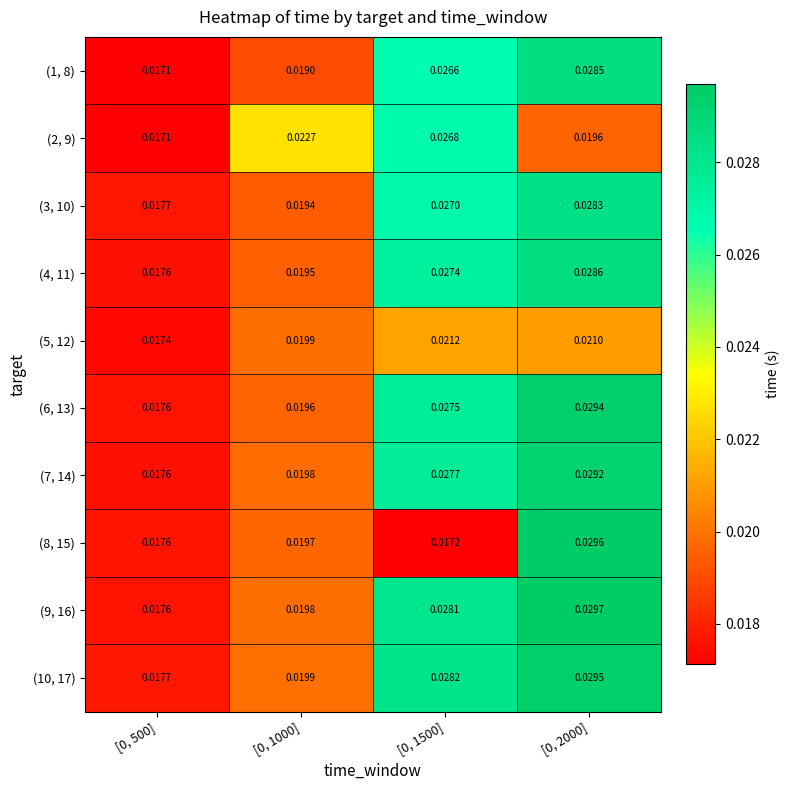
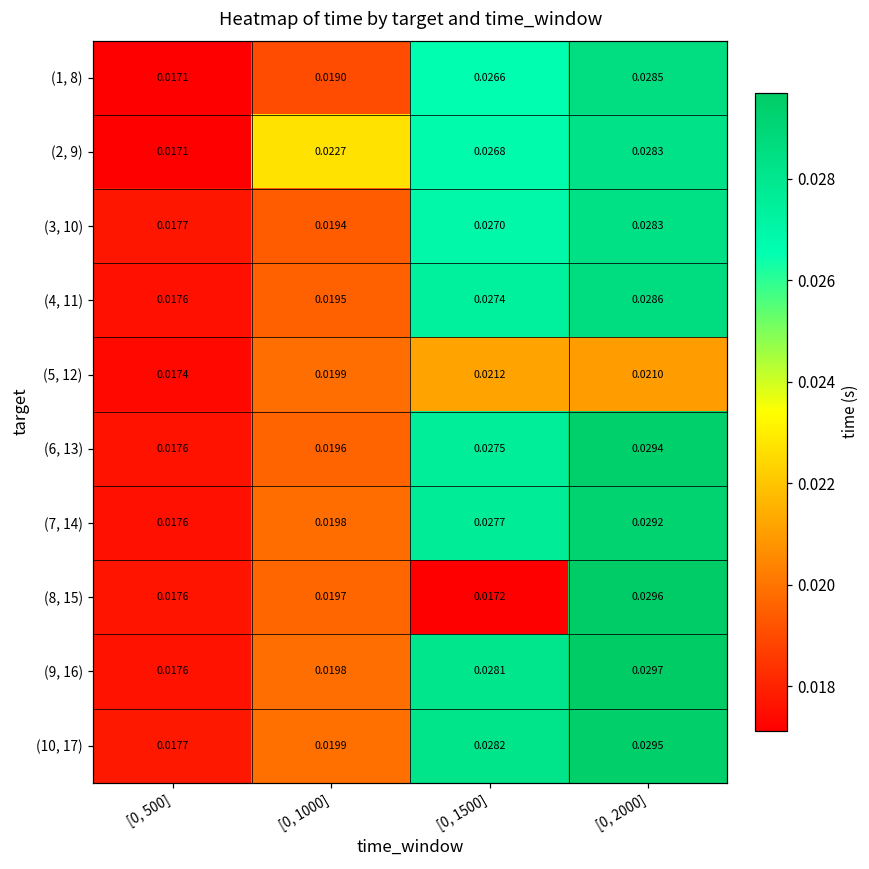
(2, 9), [0, 2000]: 0.0196 -> 0.0283
